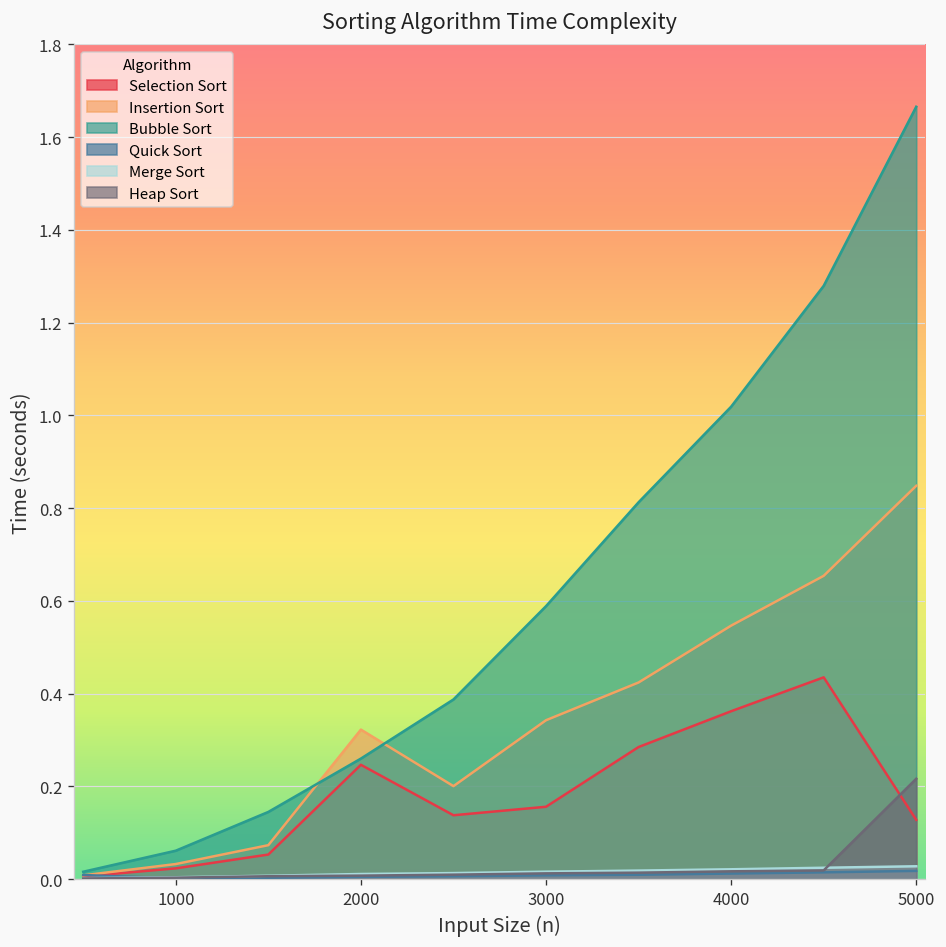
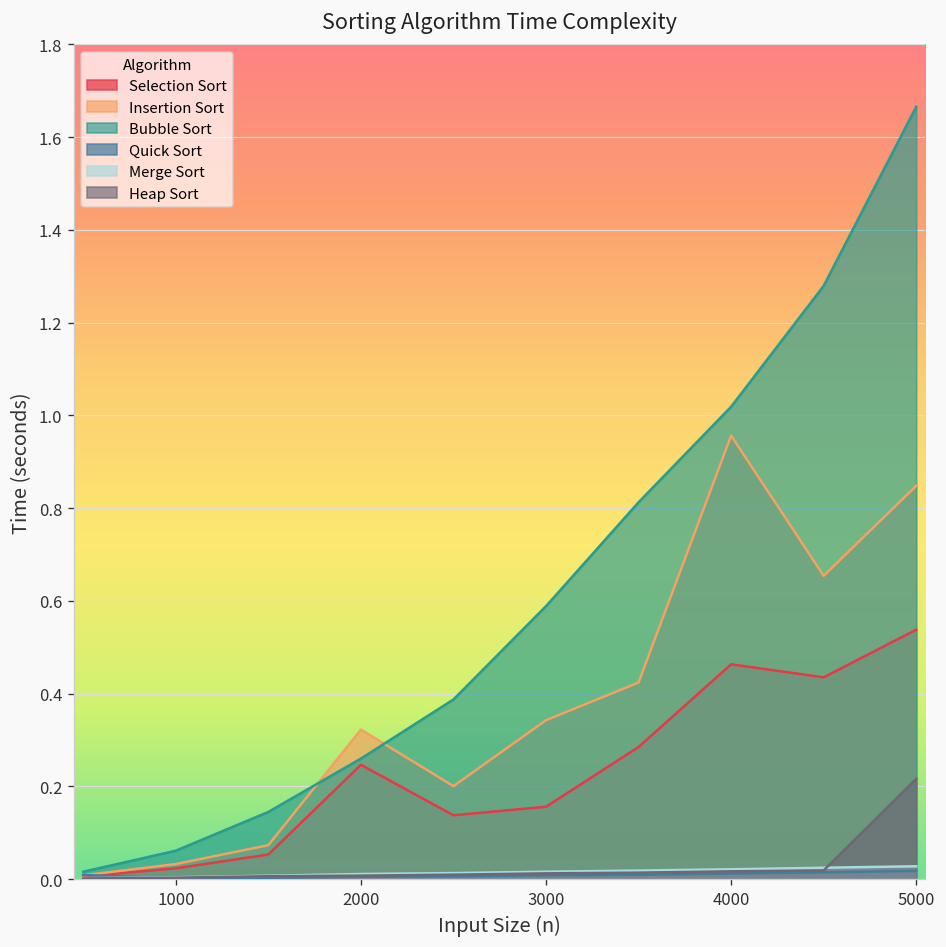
Selection Sort, 4000: 0.36 -> 0.46
Insertion Sort, 4000: 0.55 -> 0.96
Selection Sort, 5000: 0.13 -> 0.54
